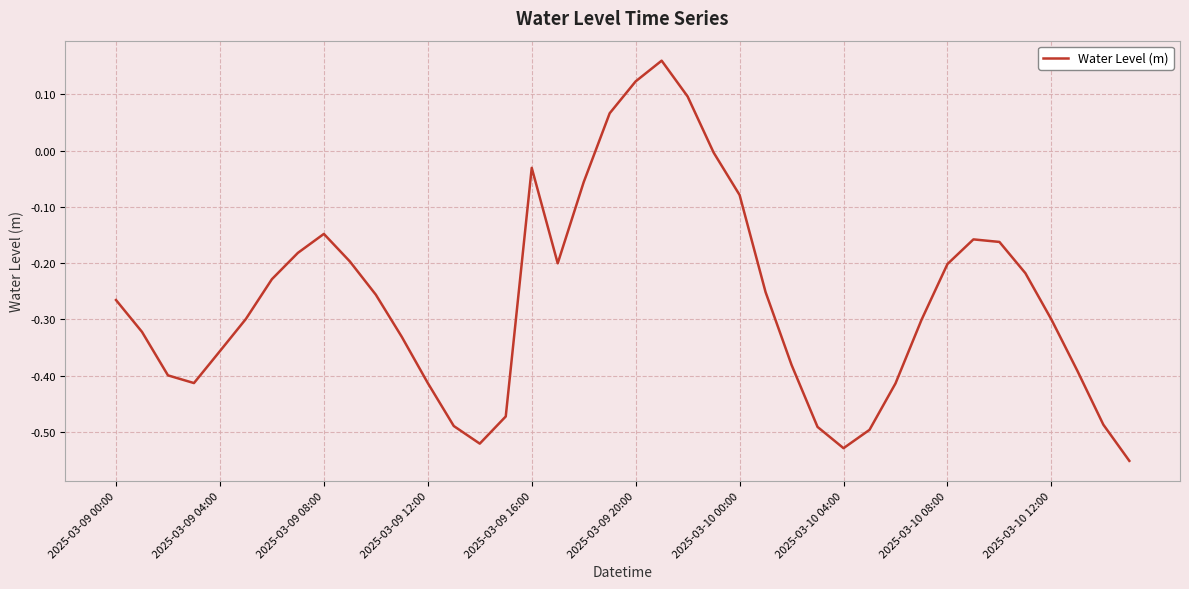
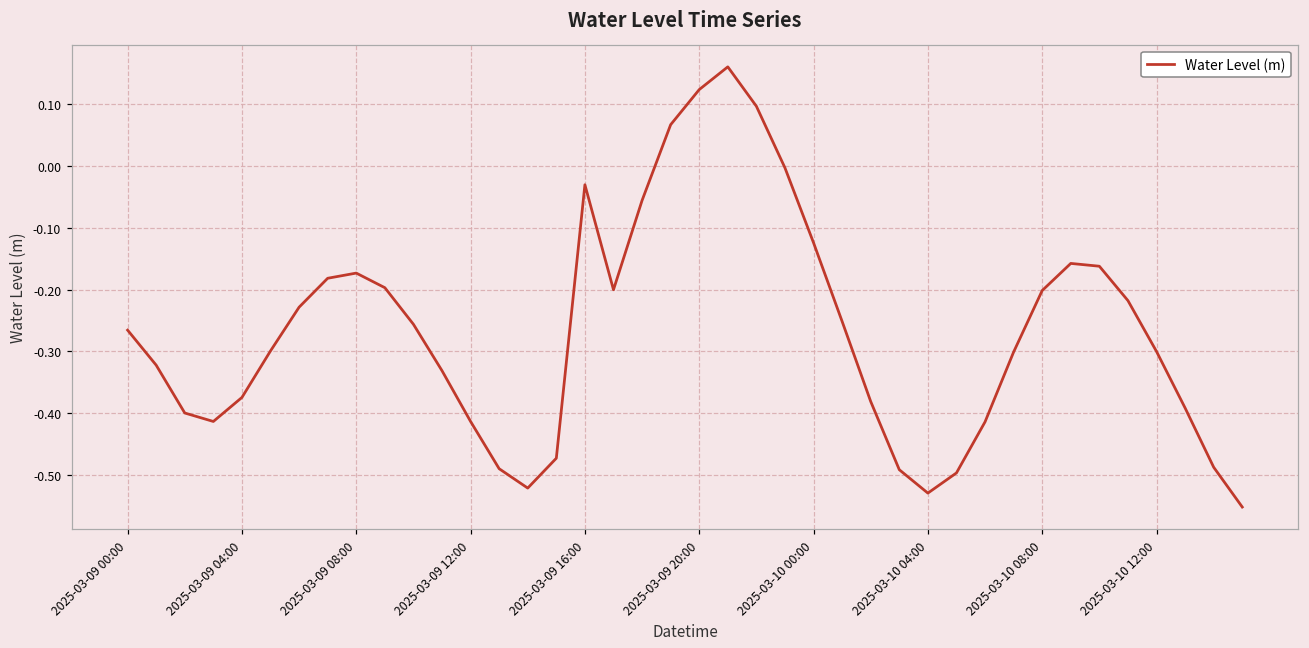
2025-03-09 04:00: -0.36 -> -0.37
2025-03-09 08:00: -0.15 -> -0.17
2025-03-10 00:00: -0.08 -> -0.12
